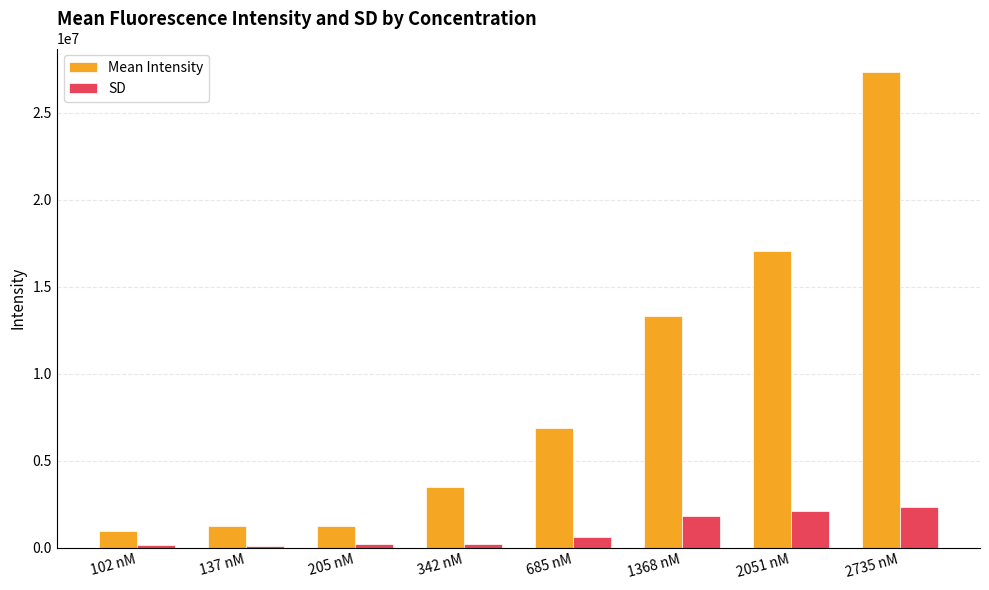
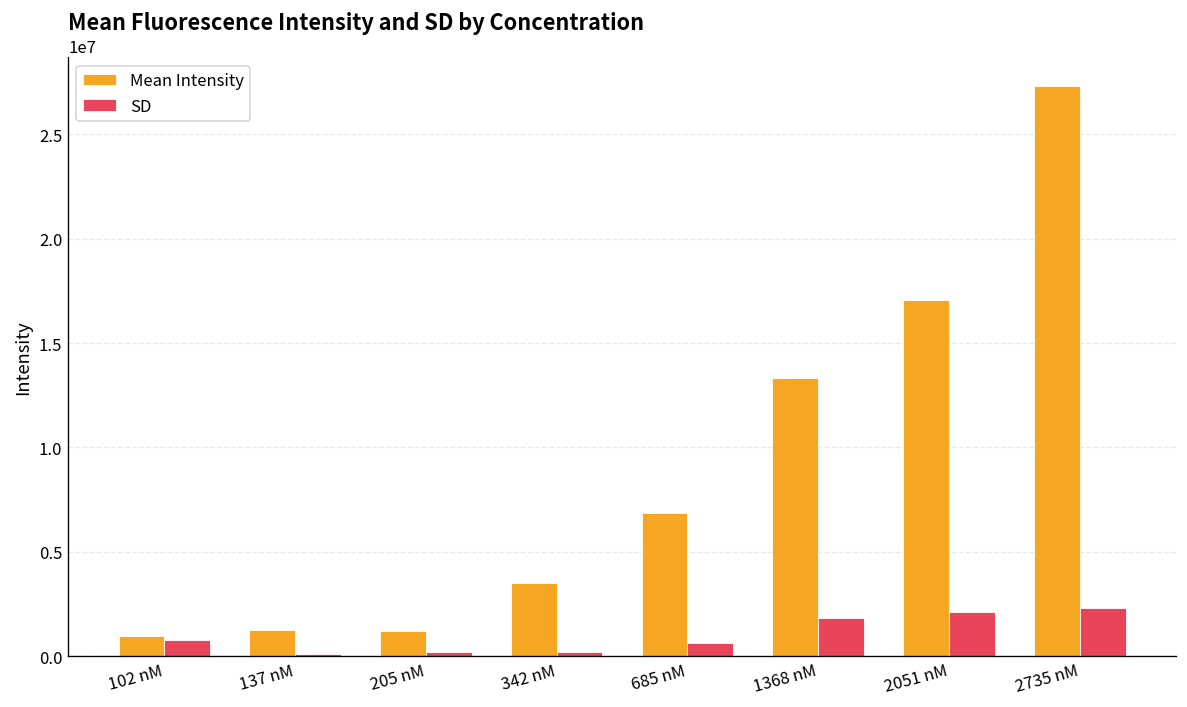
SD, 102 nM: 100000 -> 800000
